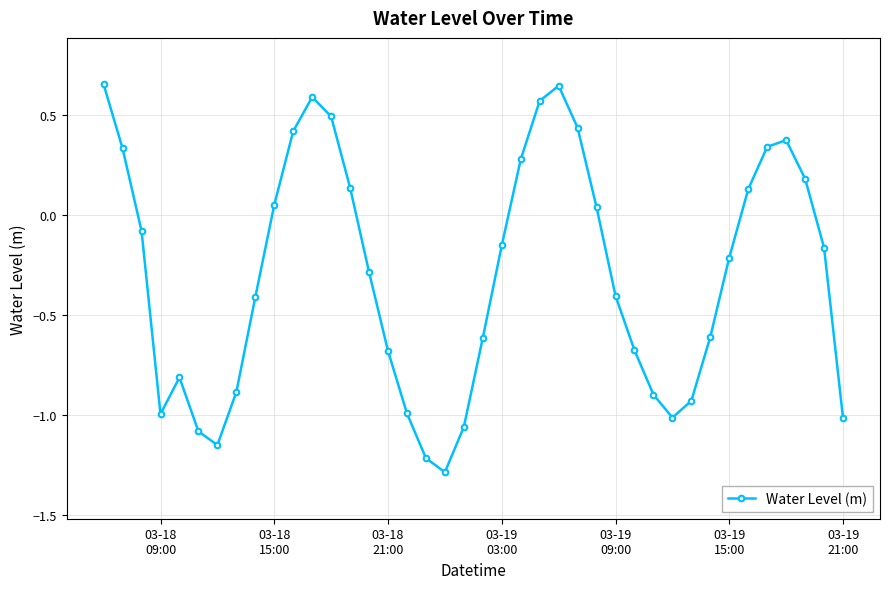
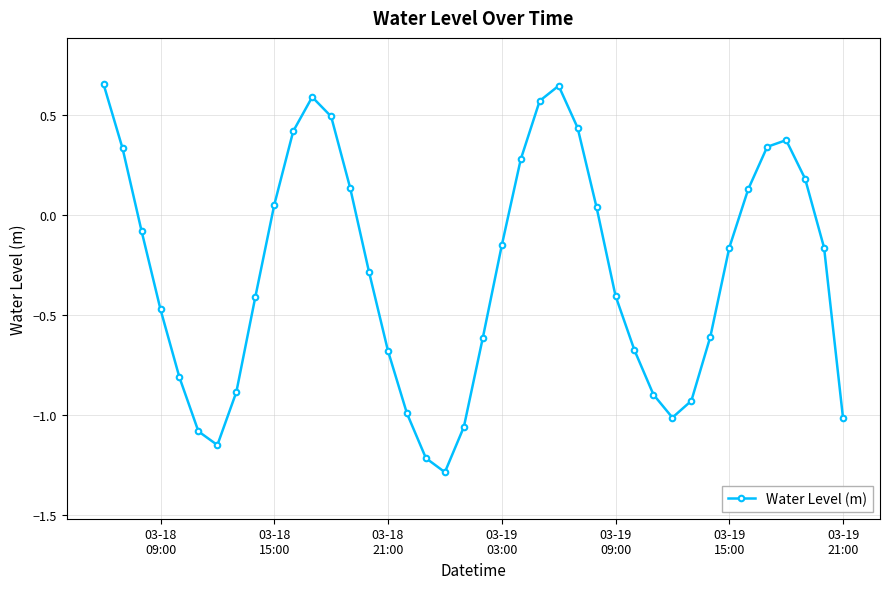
03-18 09:00: -0.99 -> -0.47
03-19 15:00: -0.21 -> -0.16
